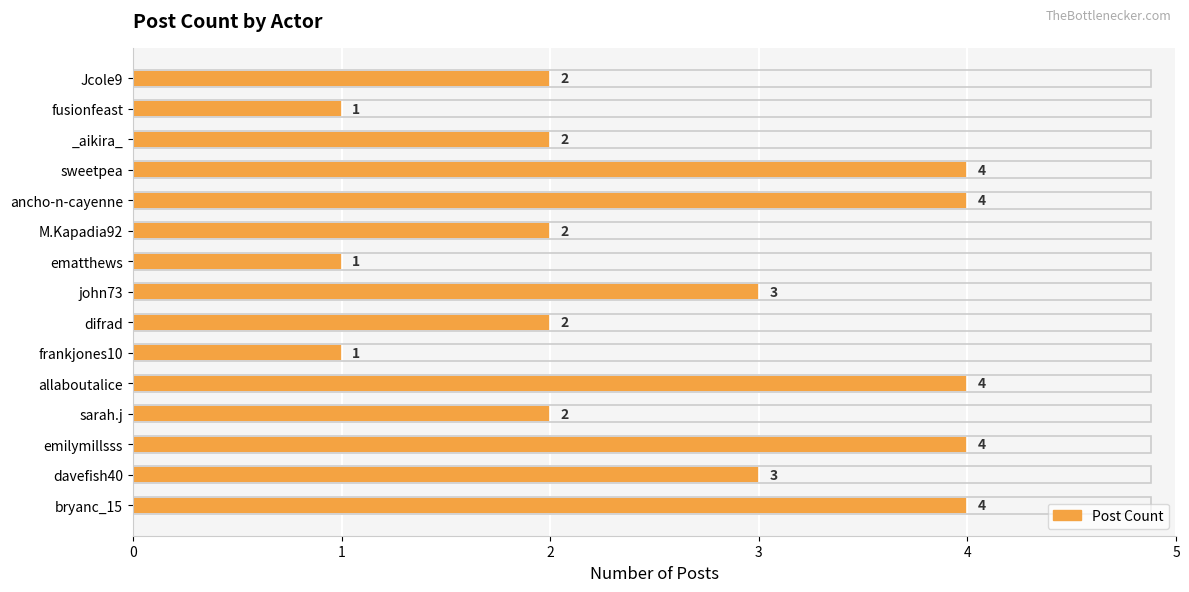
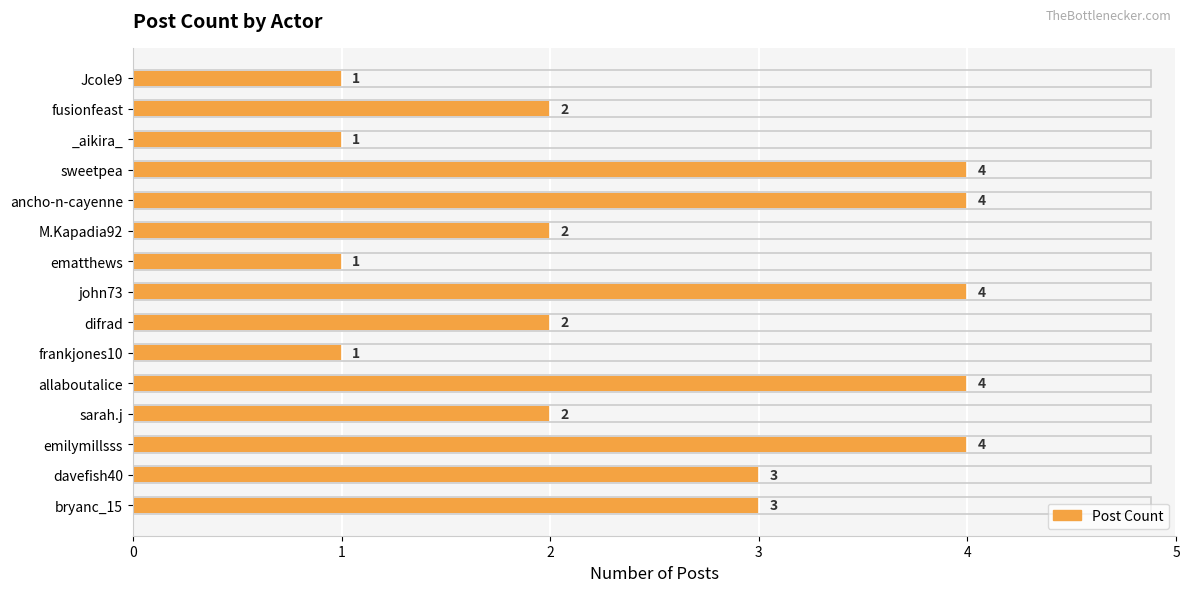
Jcole9: 2 -> 1
fusionfeast: 1 -> 2
_aikira_: 2 -> 1
john73: 3 -> 4
bryanc_15: 4 -> 3
